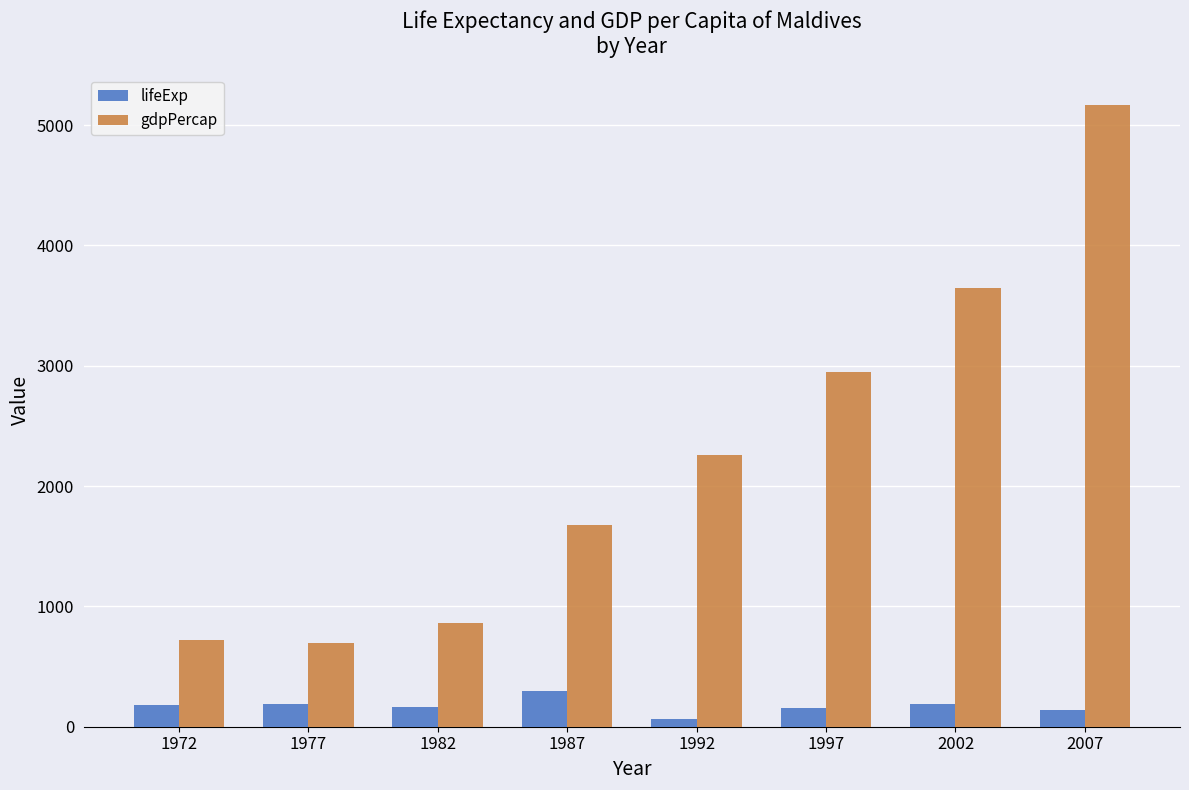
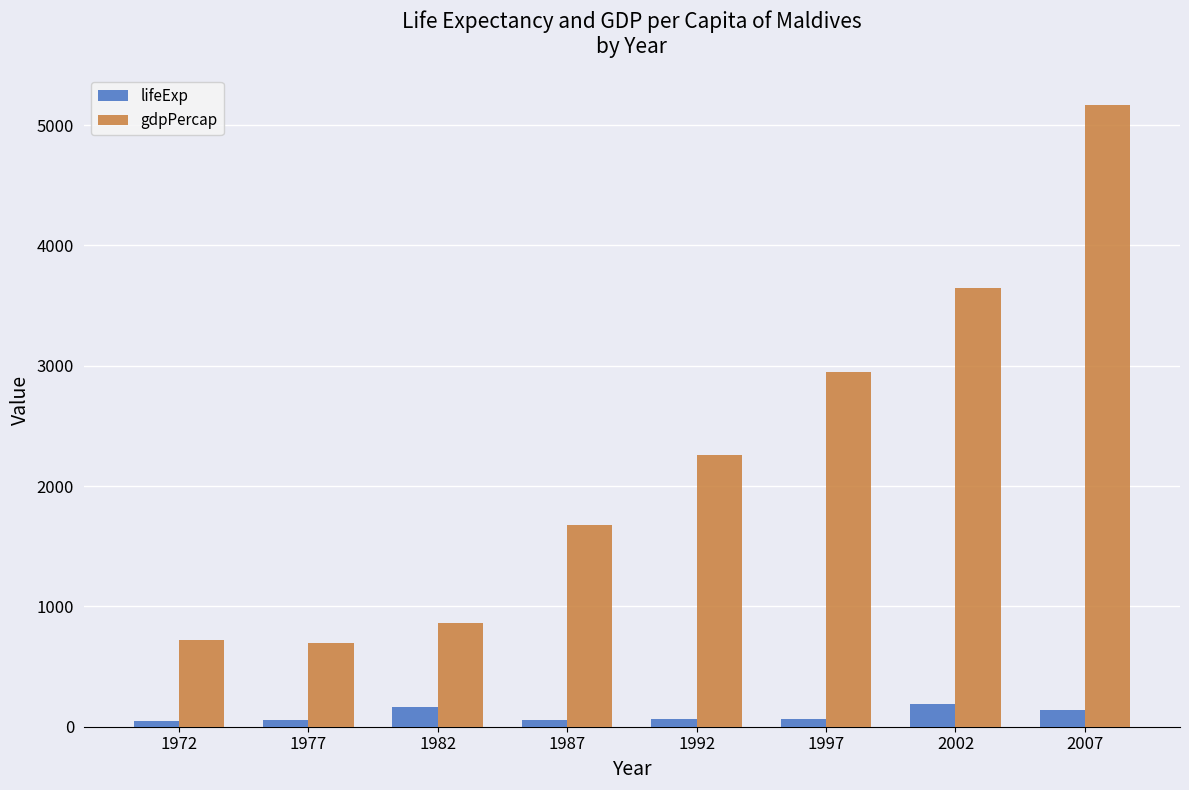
lifeExp, 1972: 180 -> 50
lifeExp, 1977: 190 -> 50
lifeExp, 1987: 290 -> 60
lifeExp, 1997: 160 -> 60
